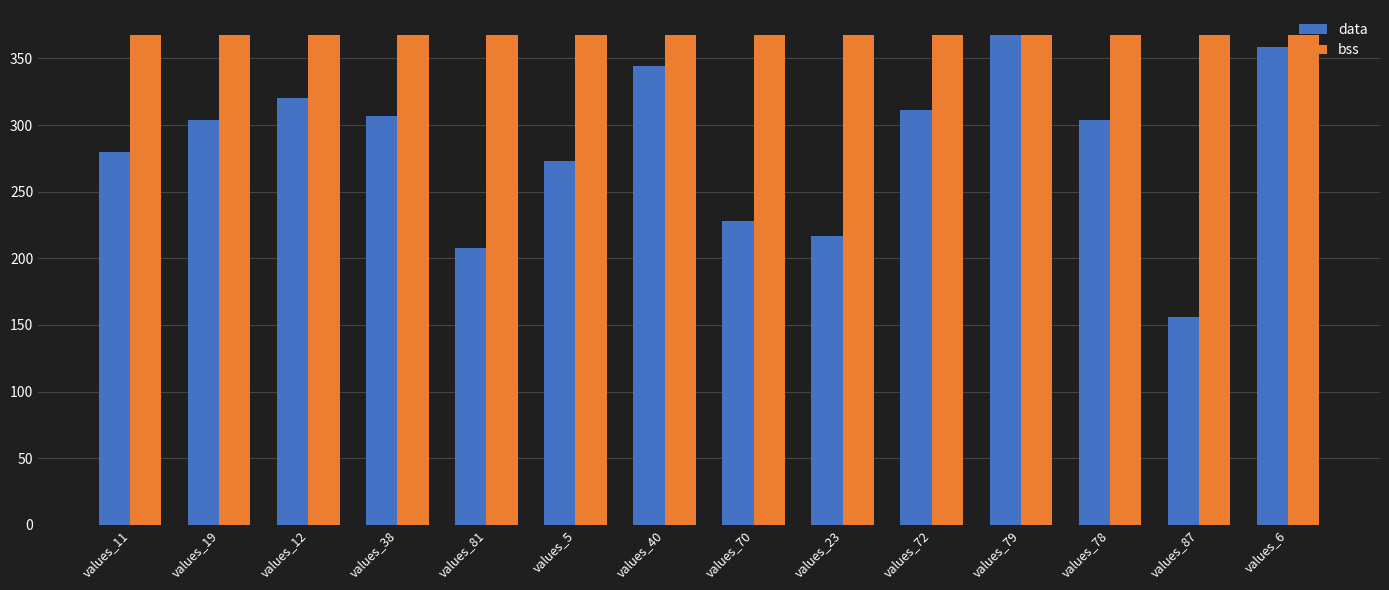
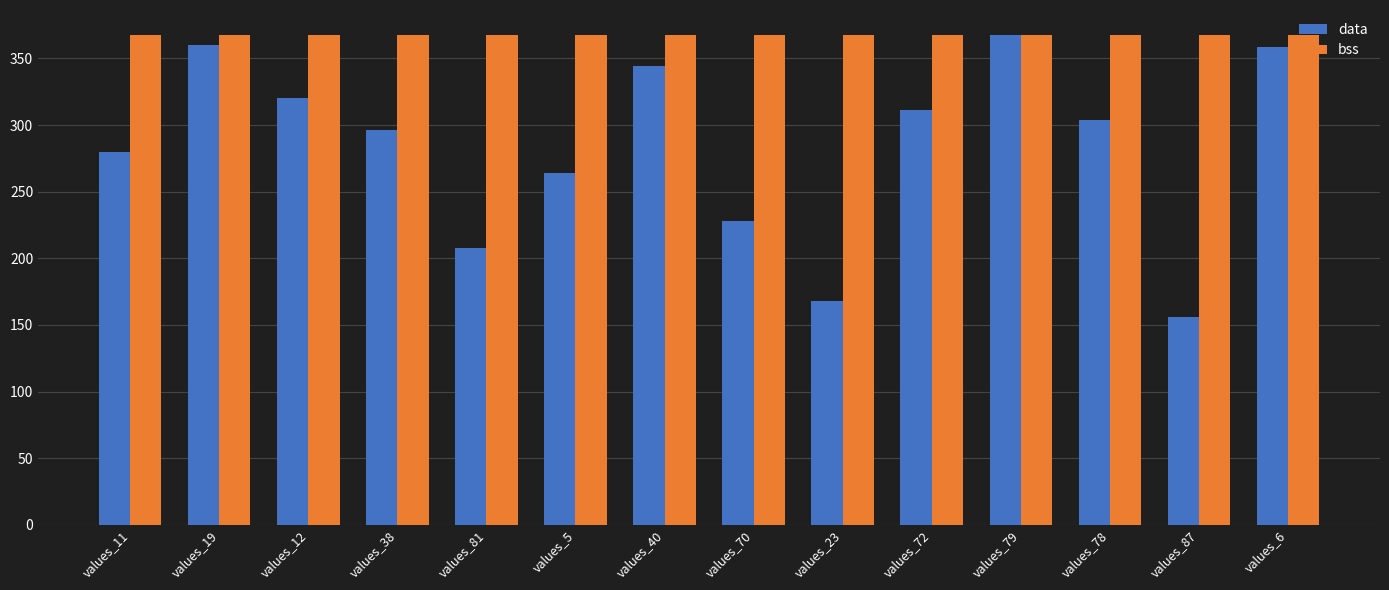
data, values_19: 304 -> 360
data, values_38: 307 -> 296
data, values_5: 273 -> 264
data, values_23: 217 -> 168
